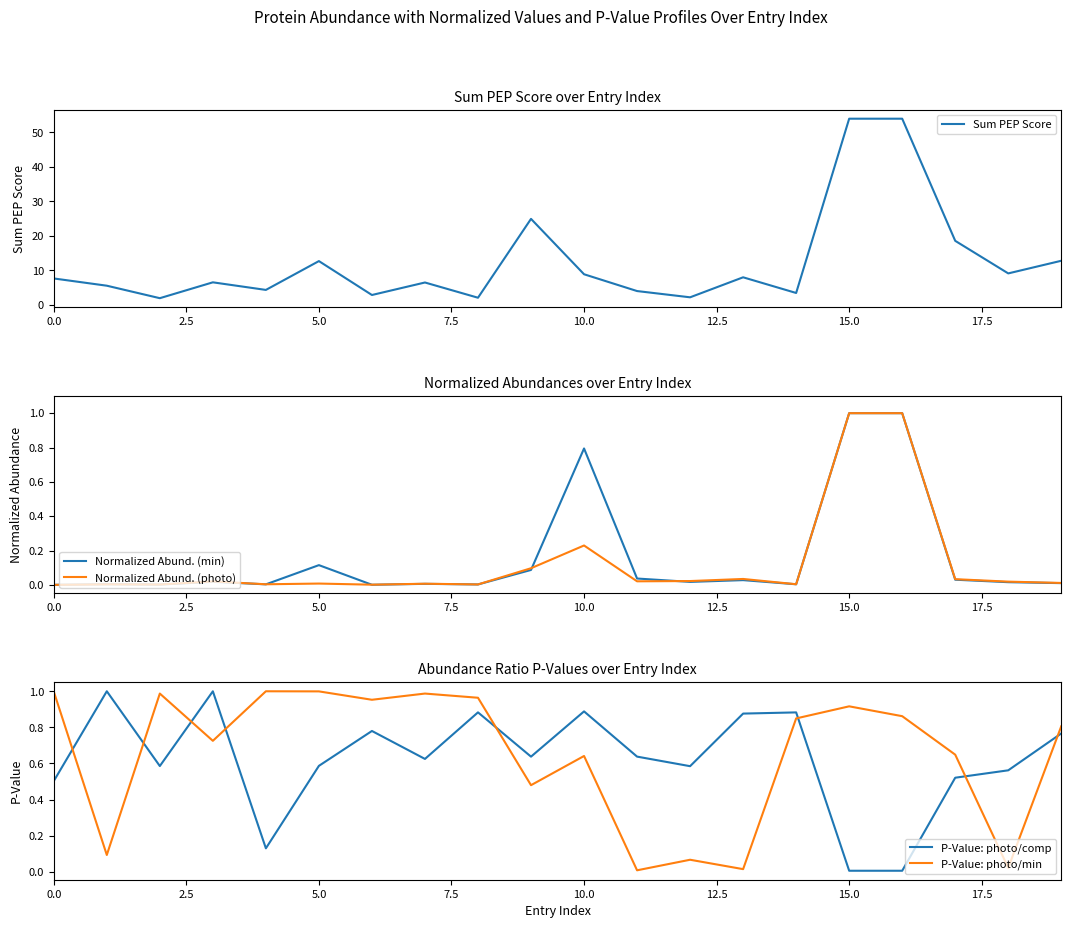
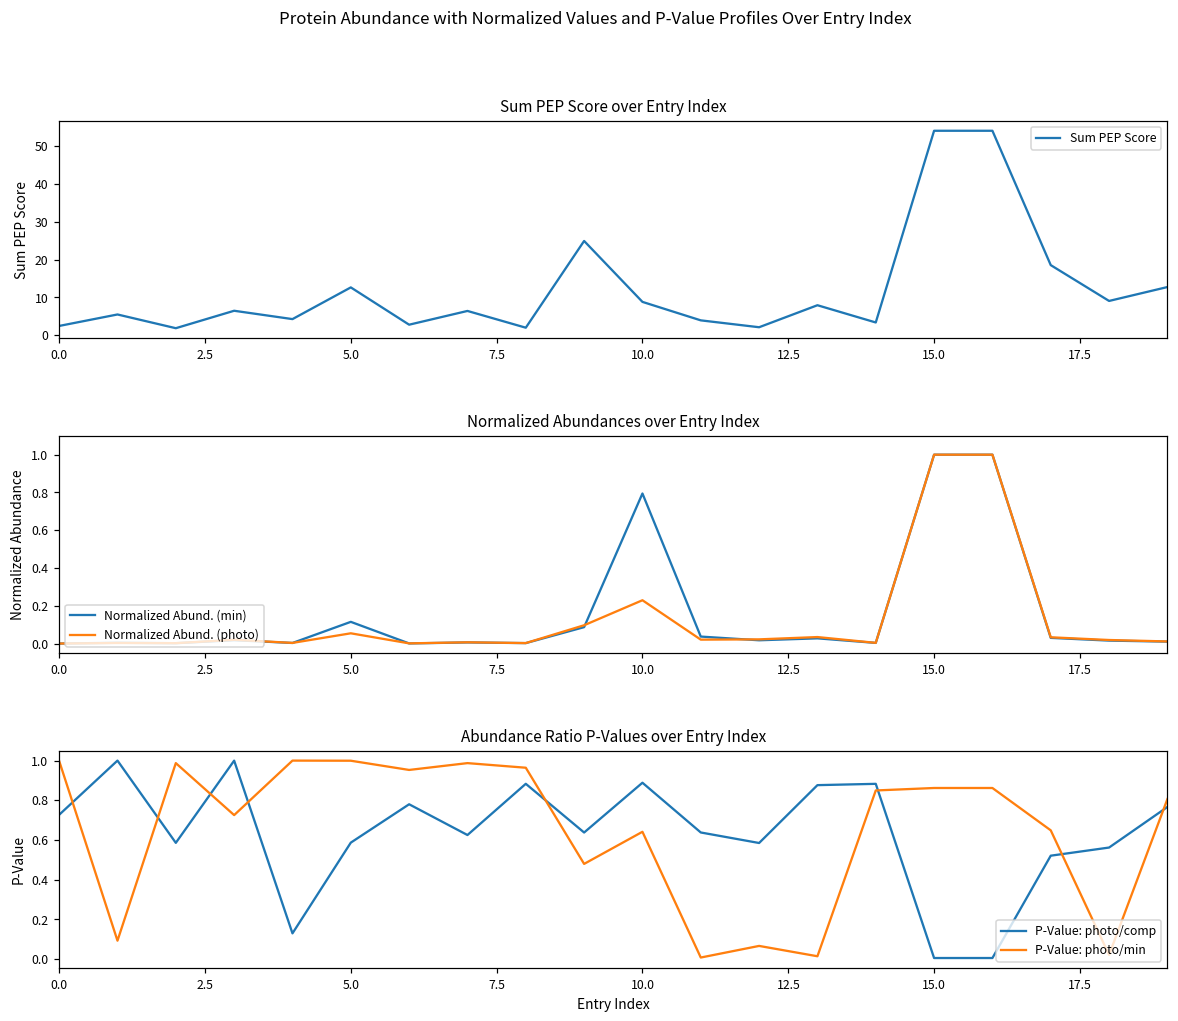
Sum PEP Score over Entry Index, 0.0: 8 -> 2
Normalized Abundances over Entry Index, Normalized Abund. (photo), 5.0: 0.01 -> 0.05
Abundance Ratio P-Values over Entry Index, P-Value: photo/comp, 0.0: 0.50 -> 0.73
Abundance Ratio P-Values over Entry Index, P-Value: photo/min, 15.0: 0.92 -> 0.86
